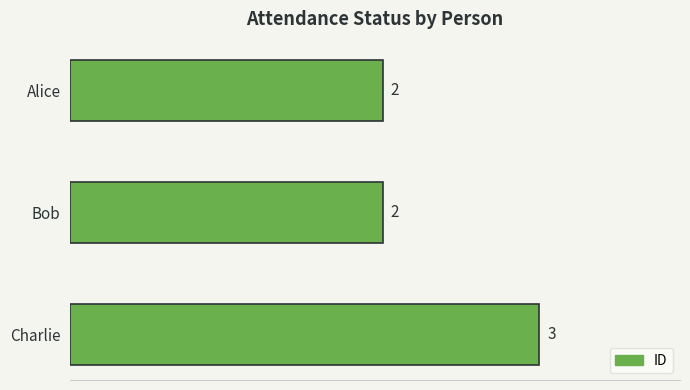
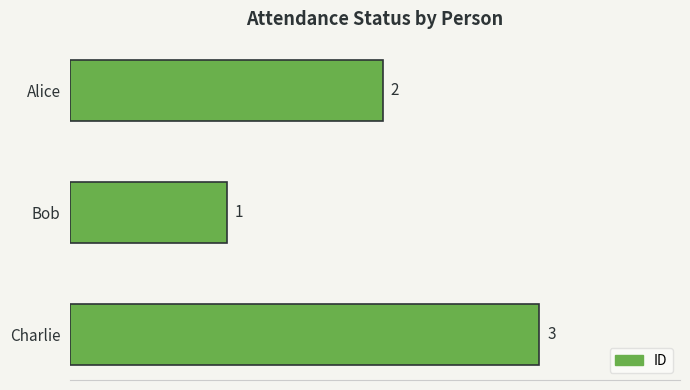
Bob: 2 -> 1
